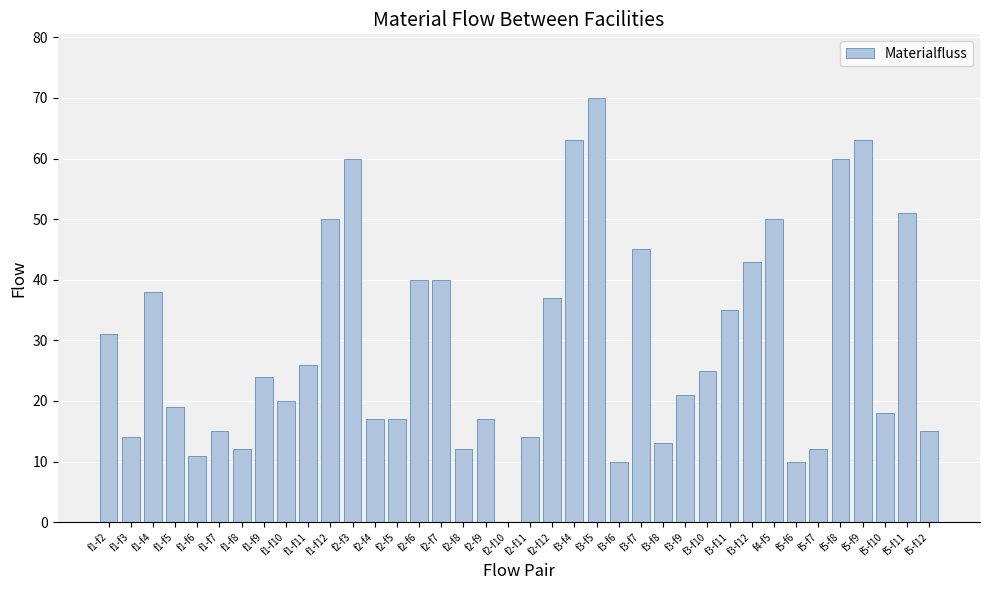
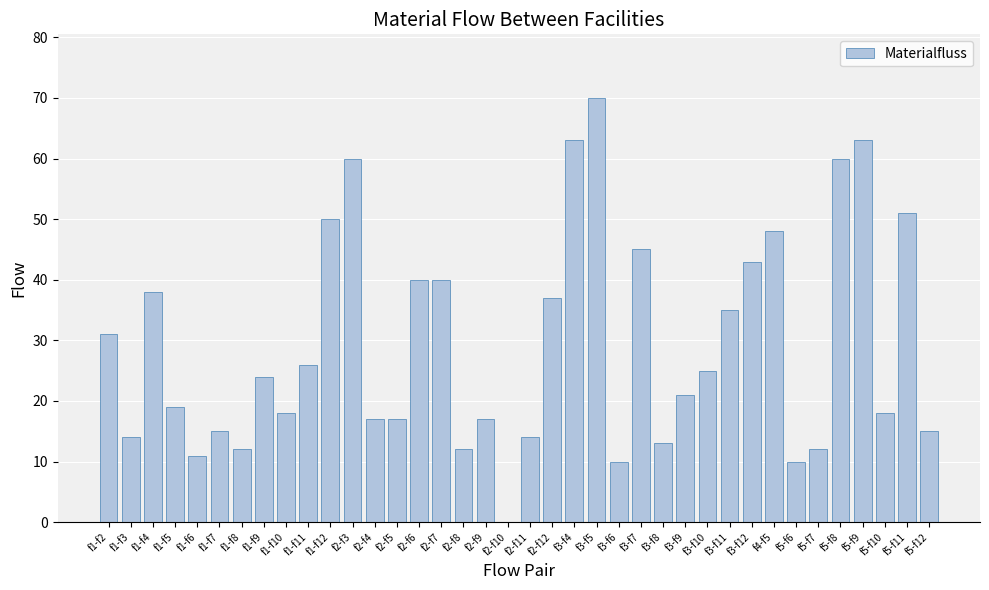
f1-f10: 20 -> 18
f4-f5: 50 -> 48
